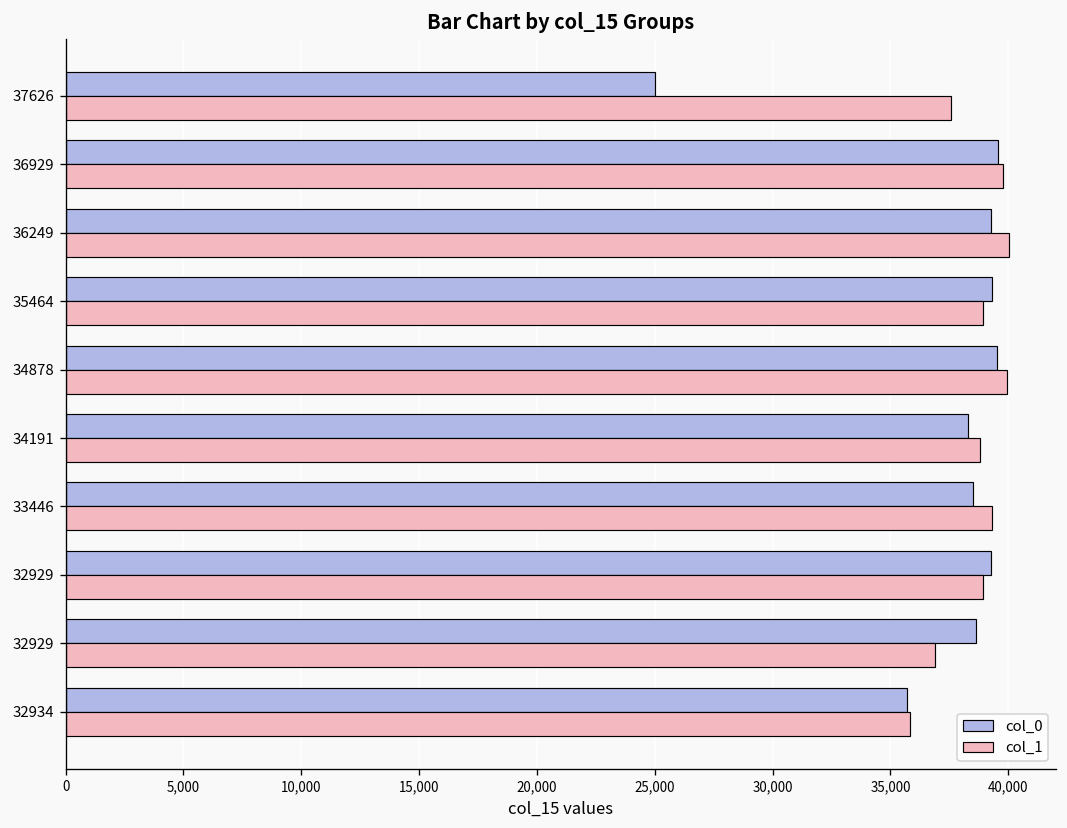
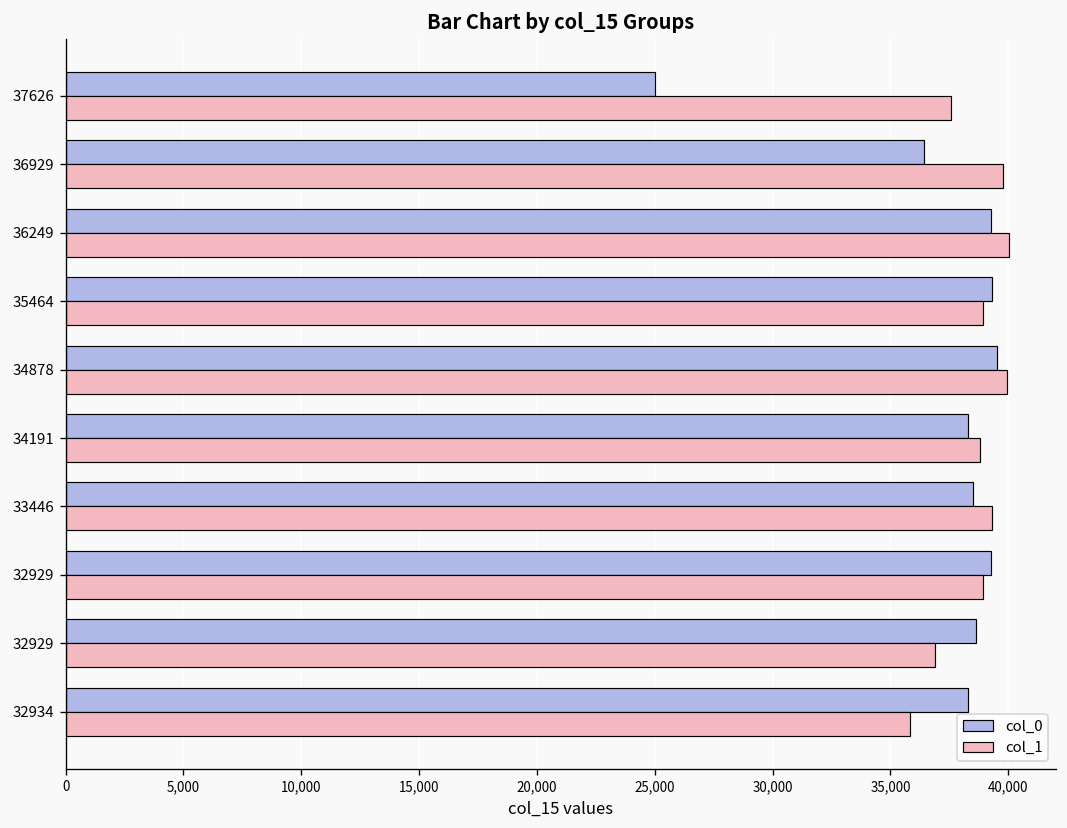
col_0, 36929: 39,600 -> 36,400
col_0, 32934: 35,700 -> 38,300
